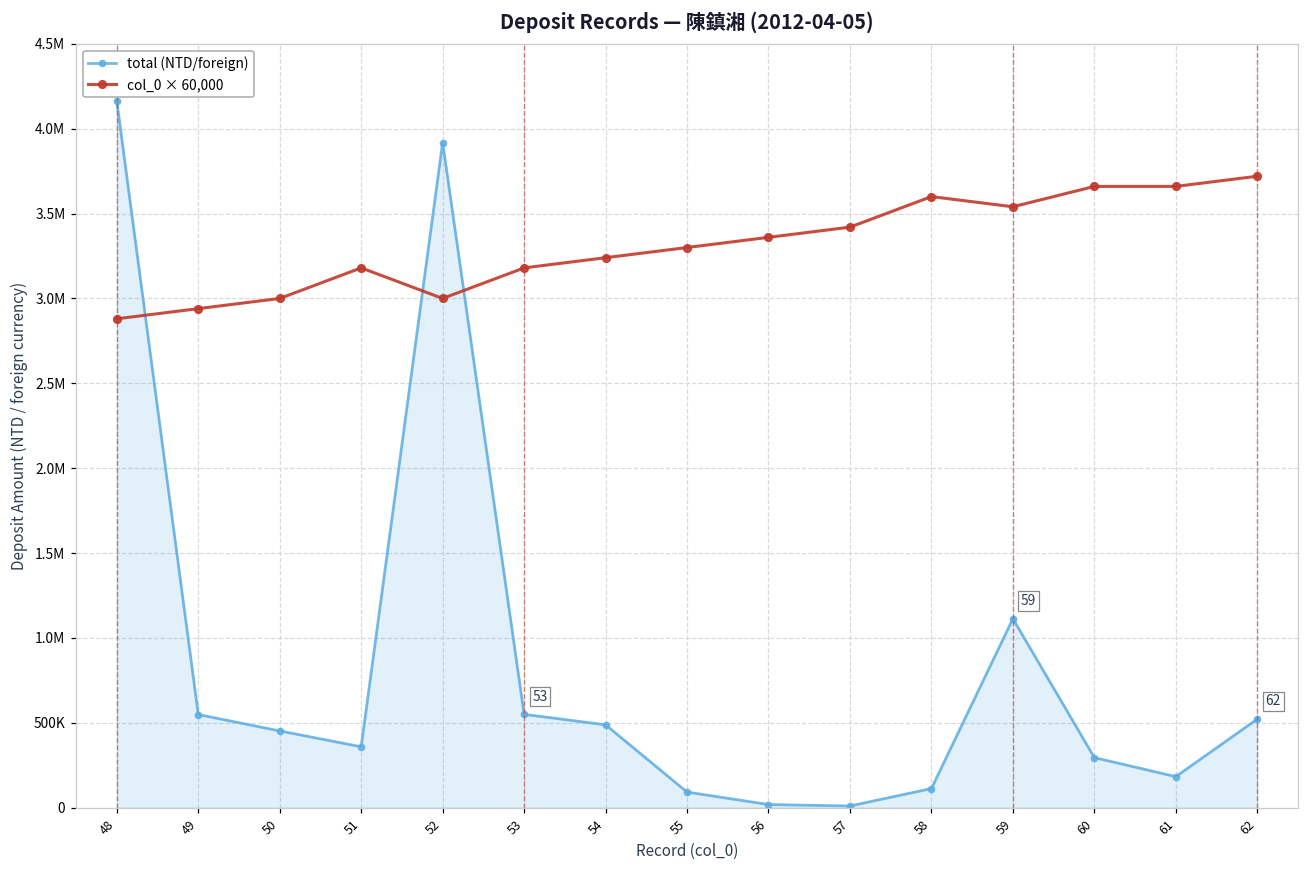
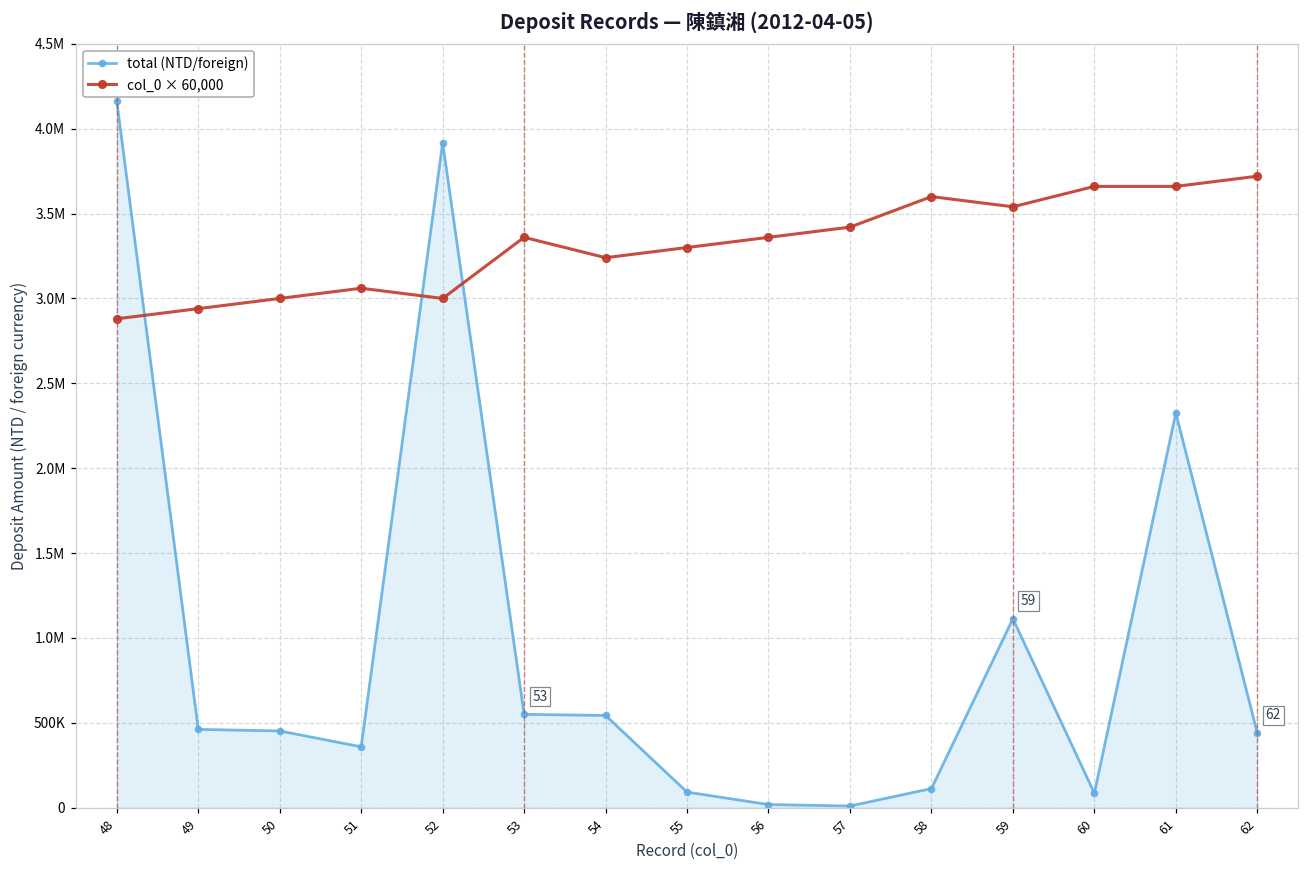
total (NTD/foreign), 49: 550000 -> 460000
col_0 × 60,000, 51: 3180000 -> 3060000
col_0 × 60,000, 53: 3180000 -> 3360000
total (NTD/foreign), 54: 490000 -> 540000
total (NTD/foreign), 60: 290000 -> 90000
total (NTD/foreign), 61: 180000 -> 2330000
total (NTD/foreign), 62: 520000 -> 440000
